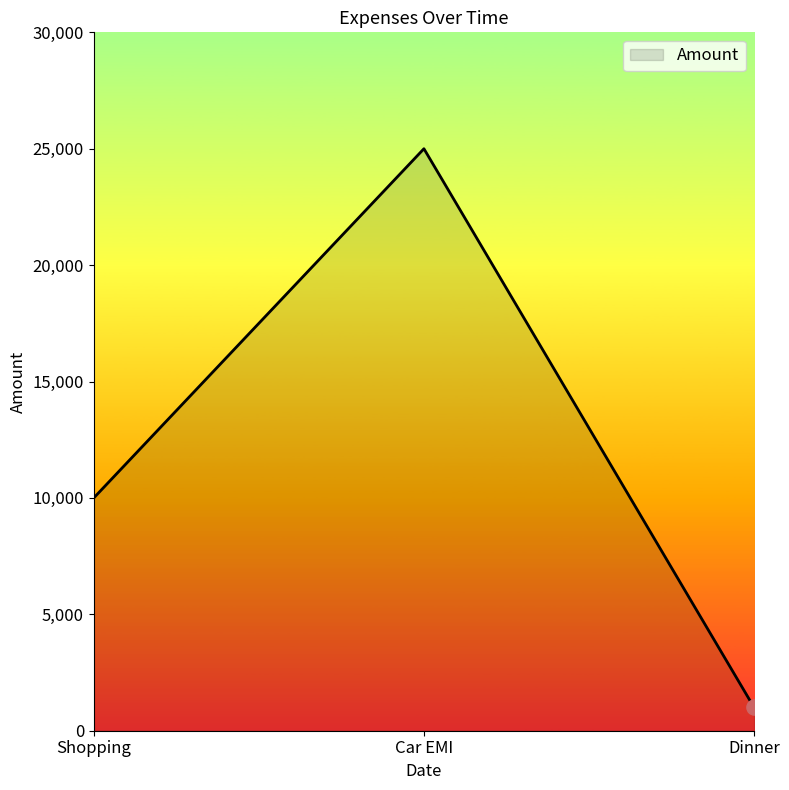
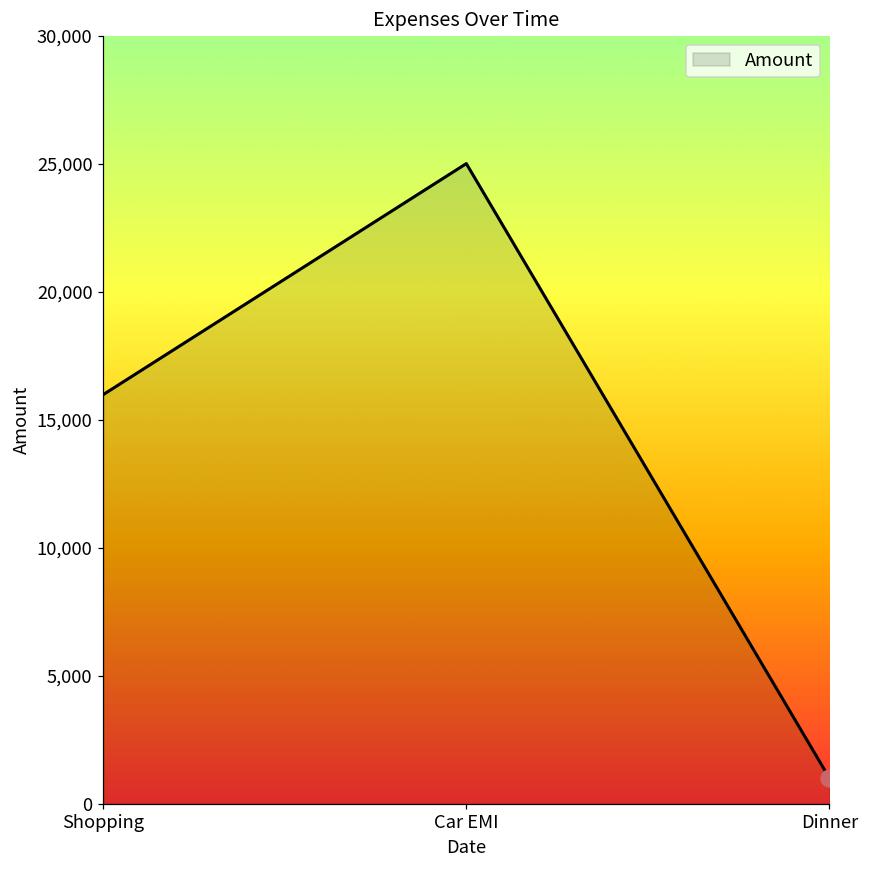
Amount, Shopping: 10,000 -> 16,000
